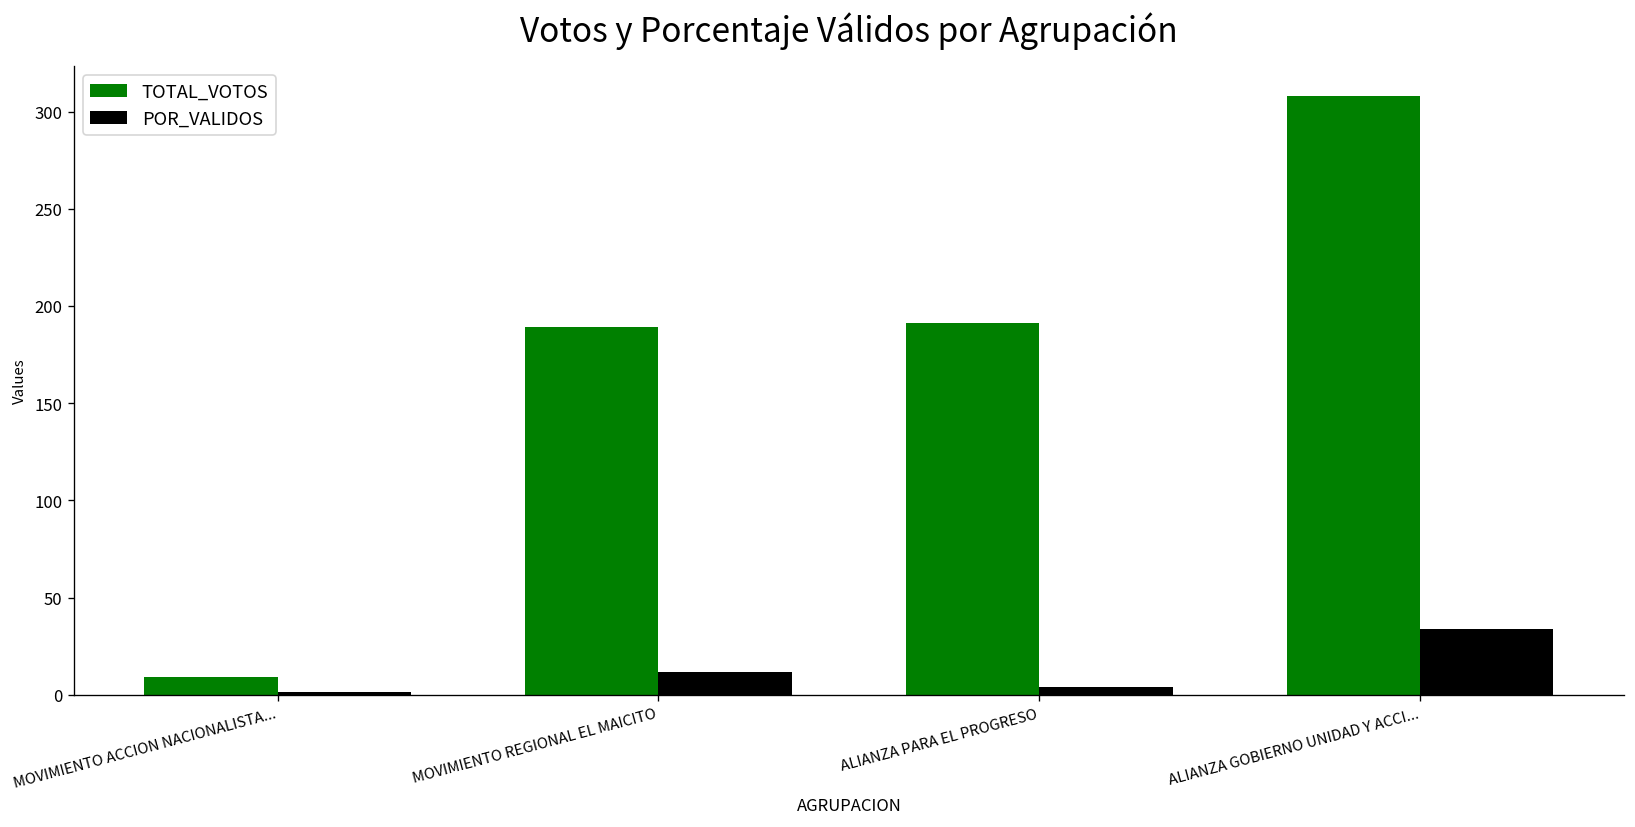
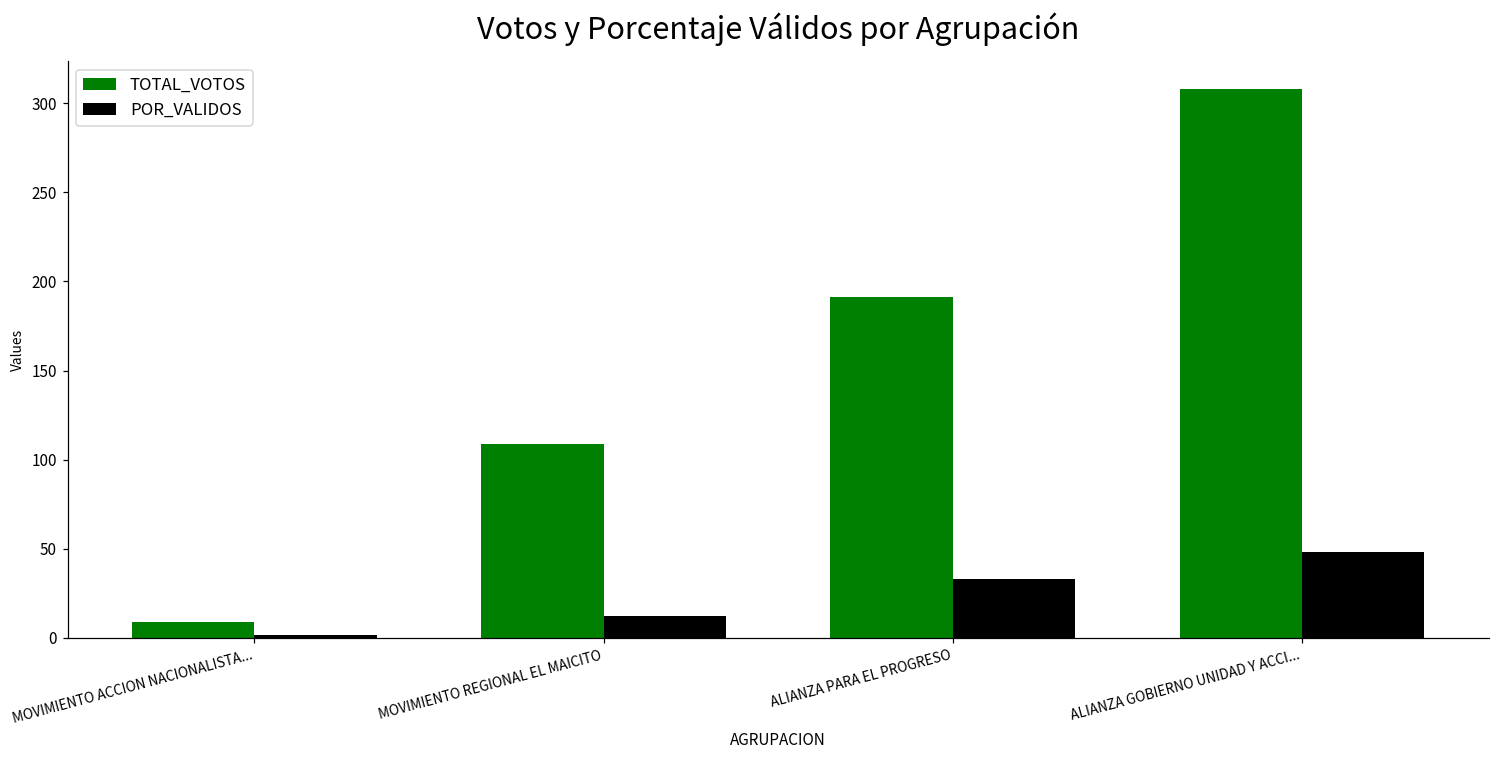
TOTAL_VOTOS, MOVIMIENTO REGIONAL EL MAICITO: 189 -> 109
POR_VALIDOS, ALIANZA PARA EL PROGRESO: 4 -> 33
POR_VALIDOS, ALIANZA GOBIERNO UNIDAD Y ACCI...: 34 -> 48
